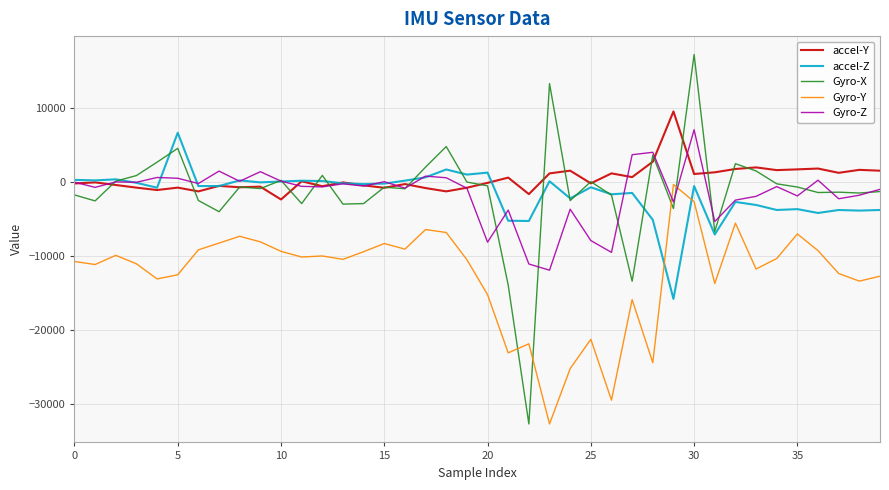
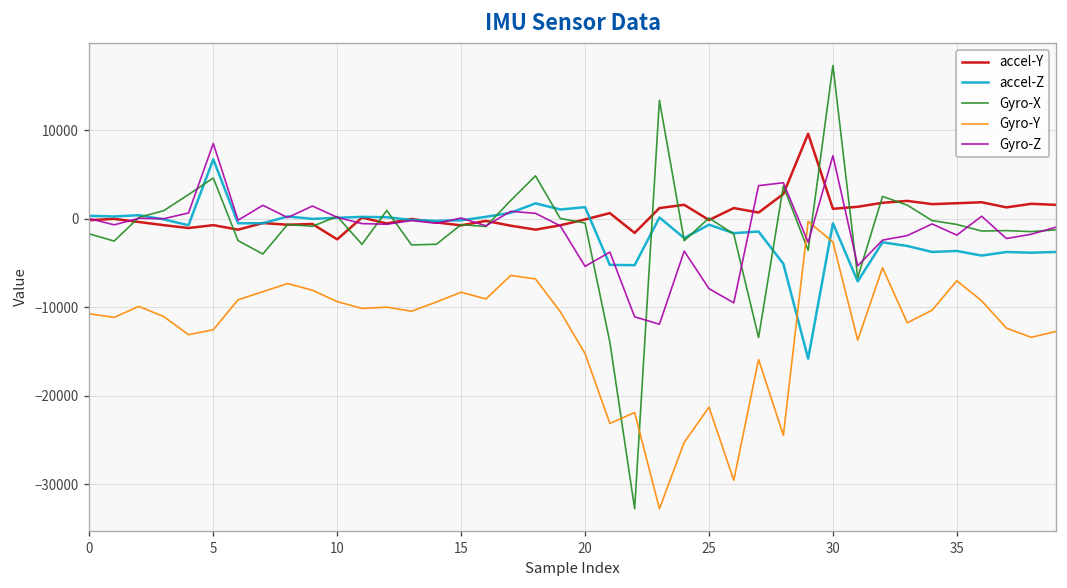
Gyro-Z, 5: 1000 -> 8000
Gyro-Z, 20: -8000 -> -5000
